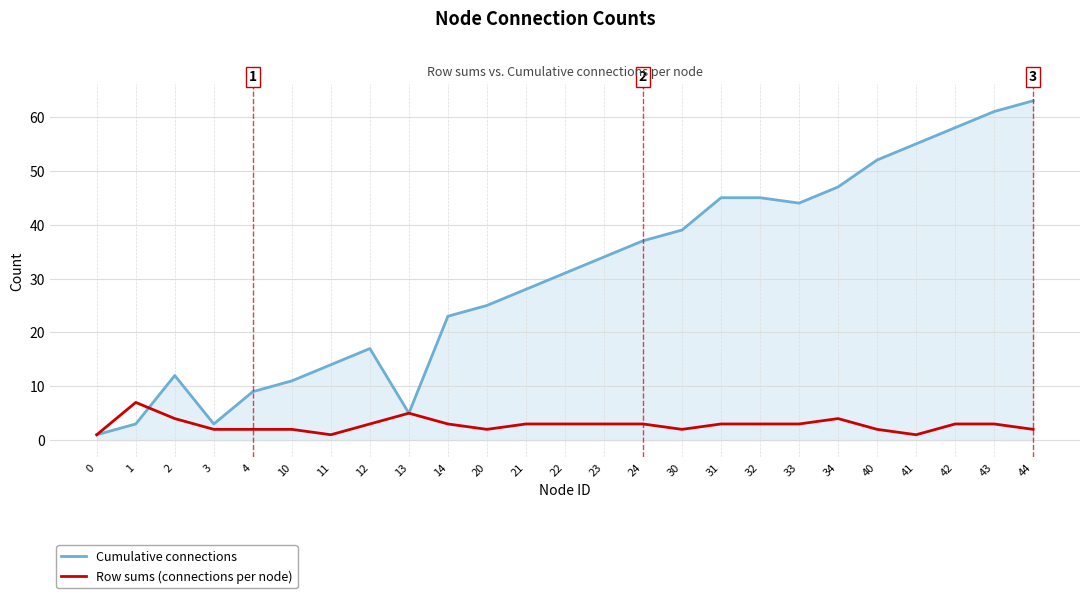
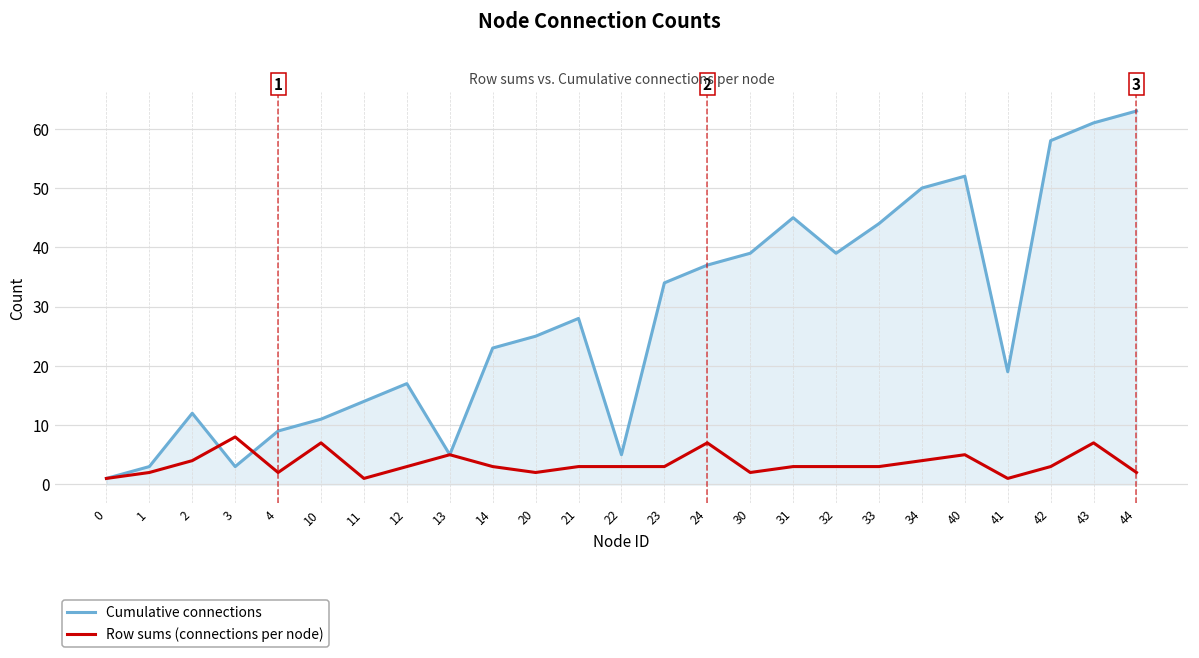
Row sums (connections per node), 1: 7 -> 2
Row sums (connections per node), 3: 2 -> 8
Row sums (connections per node), 10: 2 -> 7
Cumulative connections, 22: 31 -> 5
Row sums (connections per node), 24: 3 -> 7
Cumulative connections, 32: 45 -> 39
Cumulative connections, 34: 47 -> 50
Row sums (connections per node), 40: 2 -> 5
Cumulative connections, 41: 55 -> 19
Row sums (connections per node), 43: 3 -> 7
